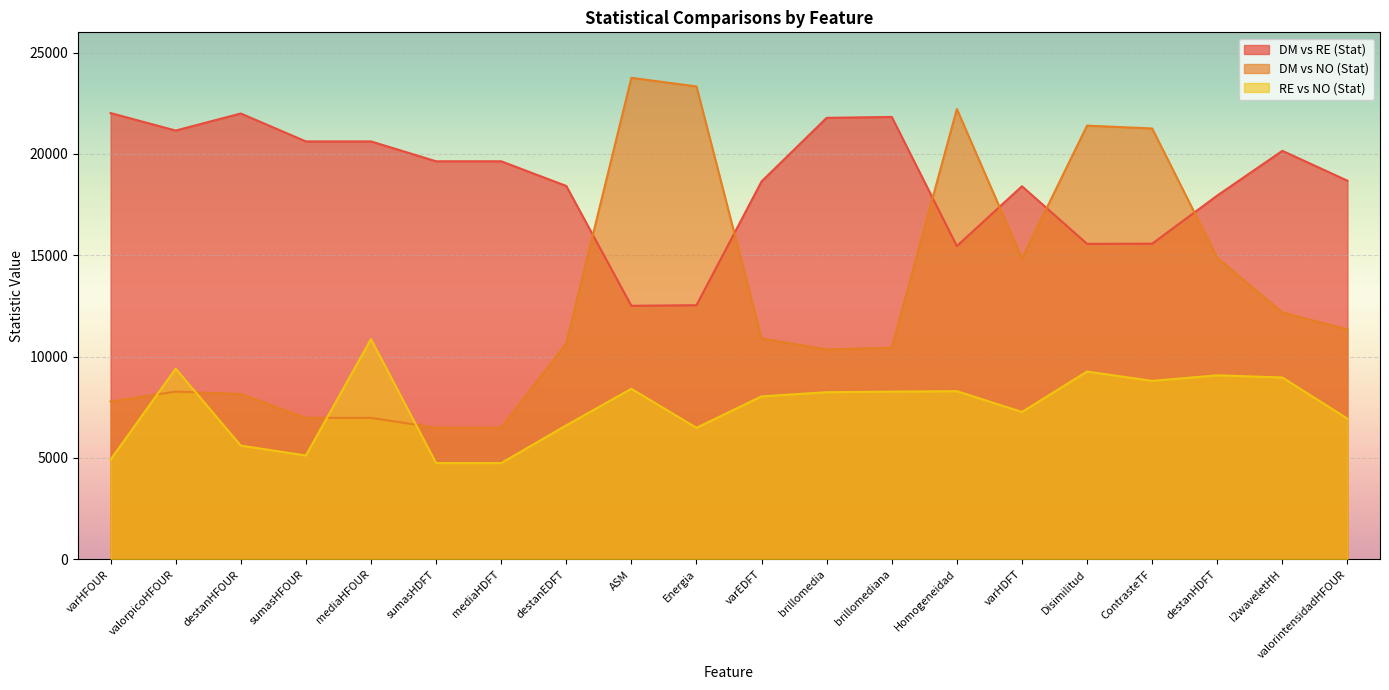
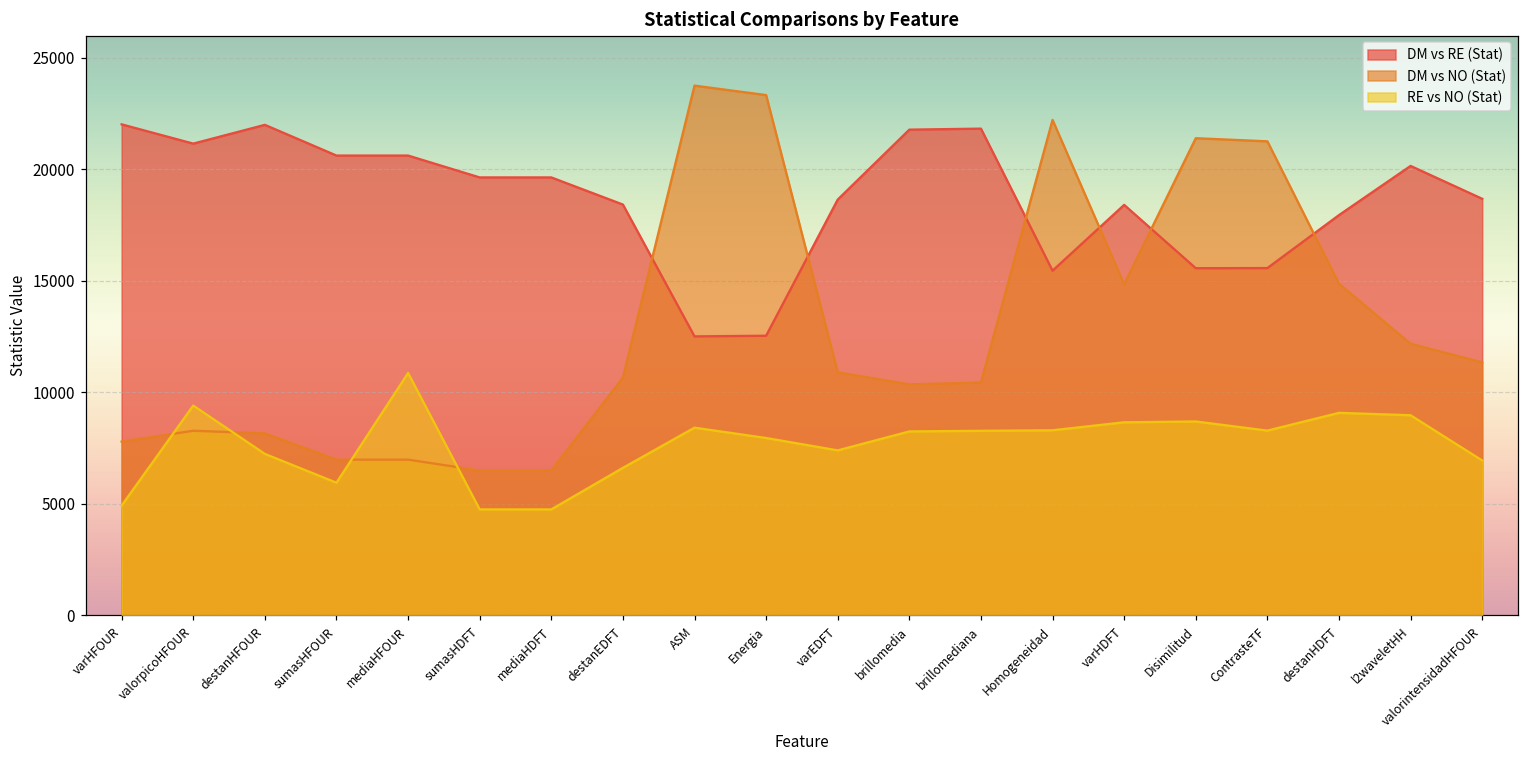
RE vs NO (Stat), destanHFOUR: 5600 -> 7200
RE vs NO (Stat), sumasHFOUR: 5100 -> 5900
RE vs NO (Stat), Energia: 6500 -> 8000
RE vs NO (Stat), varEDFT: 8000 -> 7400
RE vs NO (Stat), varHDFT: 7300 -> 8700
RE vs NO (Stat), Disimilitud: 9300 -> 8700
RE vs NO (Stat), ContrasteTF: 8800 -> 8300
